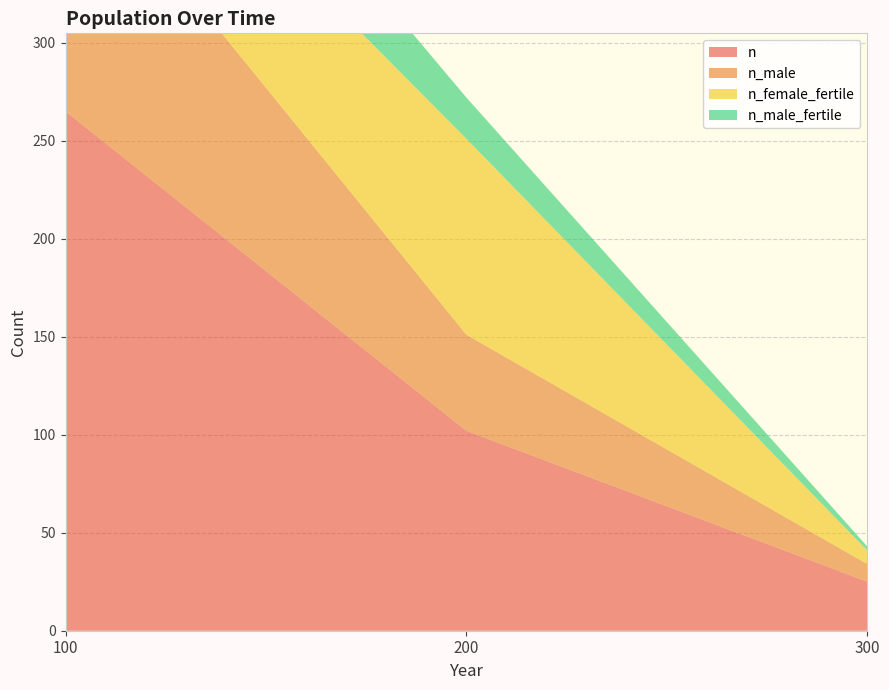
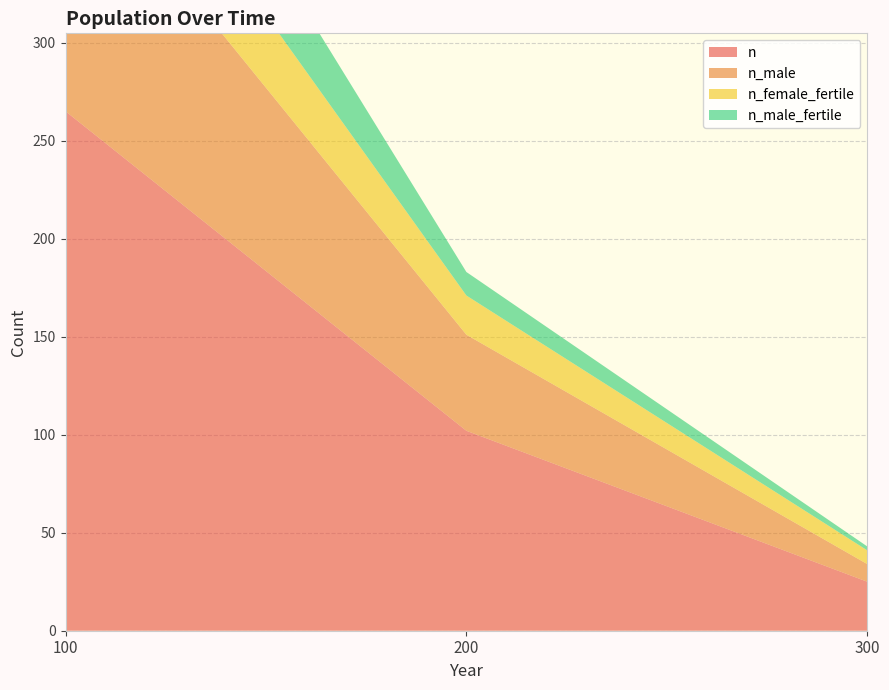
n_female_fertile, 200: 100 -> 20
n_male_fertile, 200: 21 -> 12
